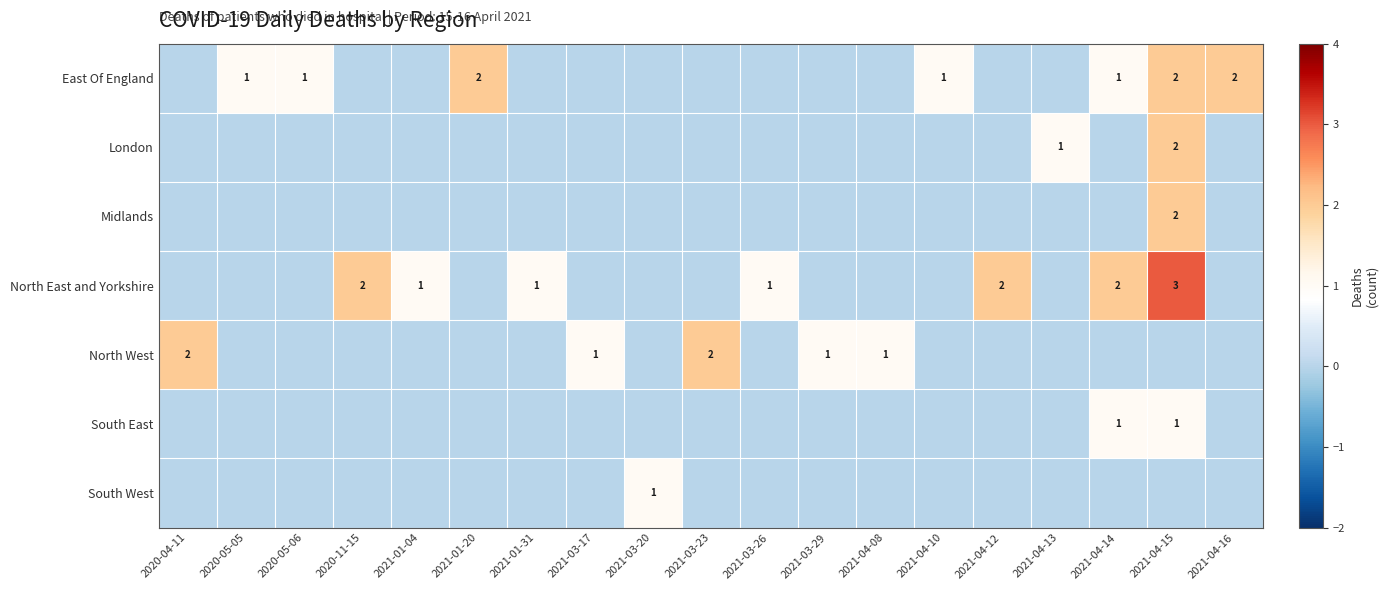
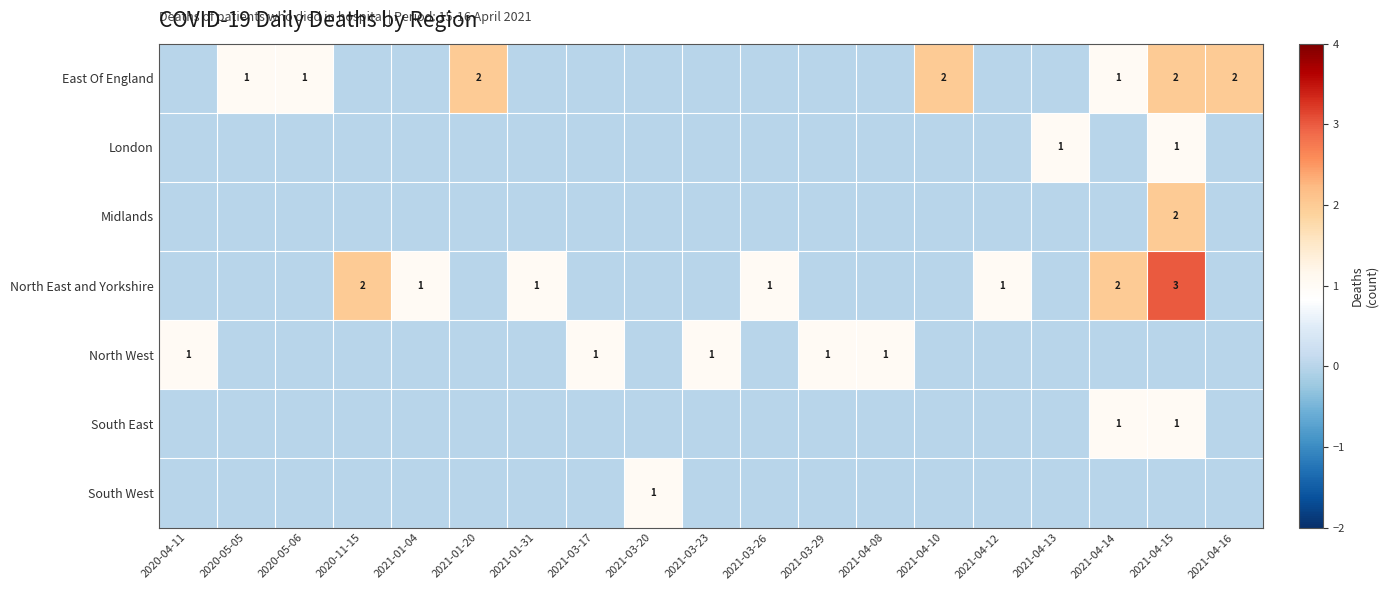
East Of England, 2021-04-10: 1 -> 2
London, 2021-04-15: 2 -> 1
North East and Yorkshire, 2021-04-12: 2 -> 1
North West, 2020-04-11: 2 -> 1
North West, 2021-03-23: 2 -> 1
